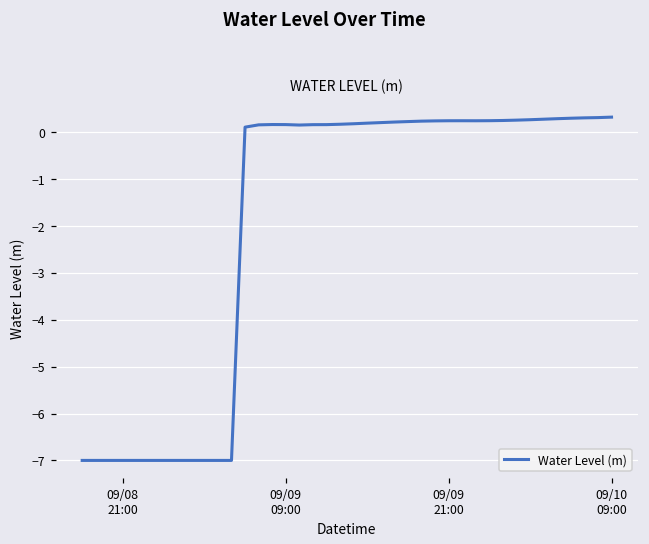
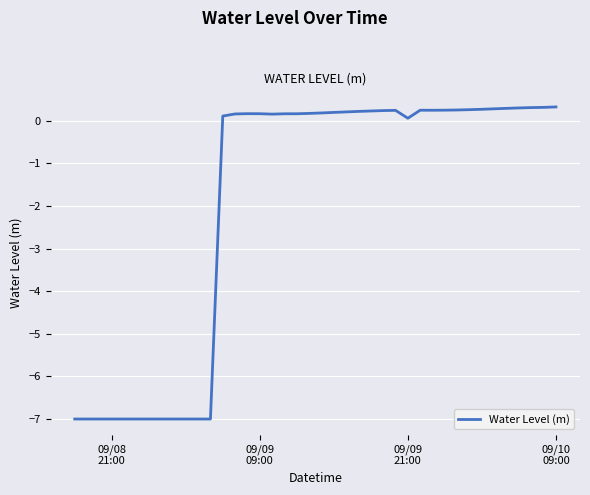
09/09 21:00: 0.2 -> 0.1
